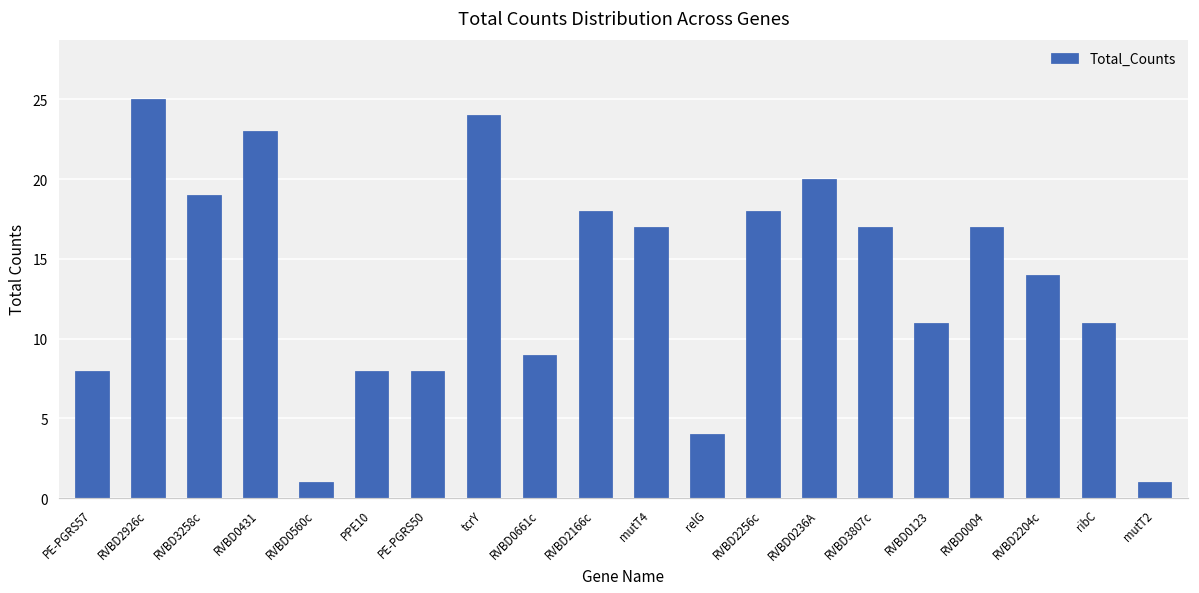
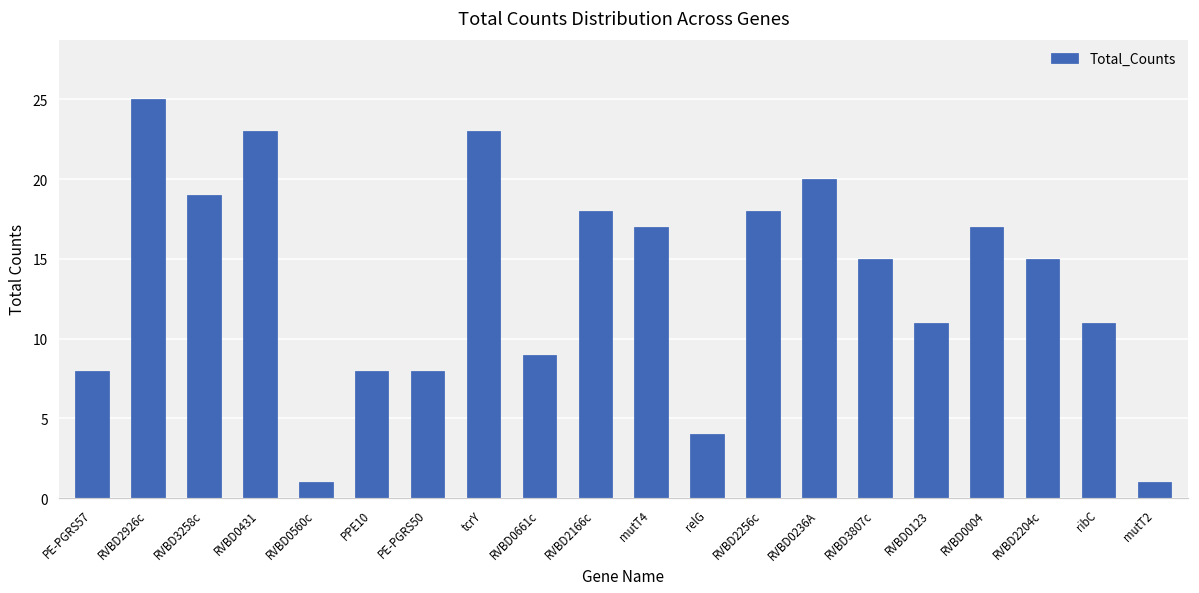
tcrY: 24 -> 23
RVBD3807c: 17 -> 15
RVBD2204c: 14 -> 15
